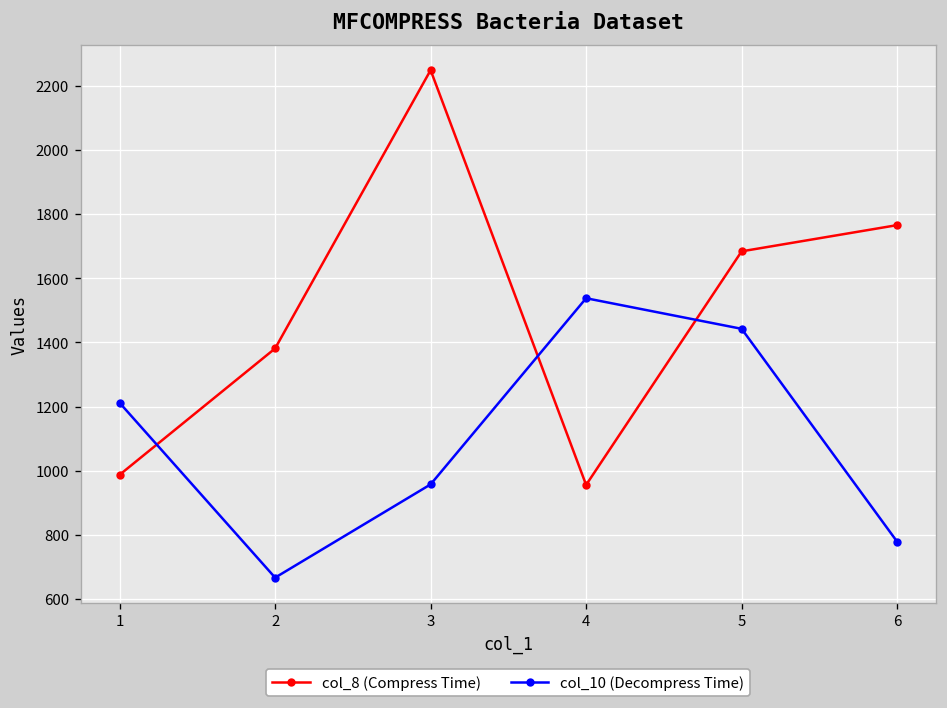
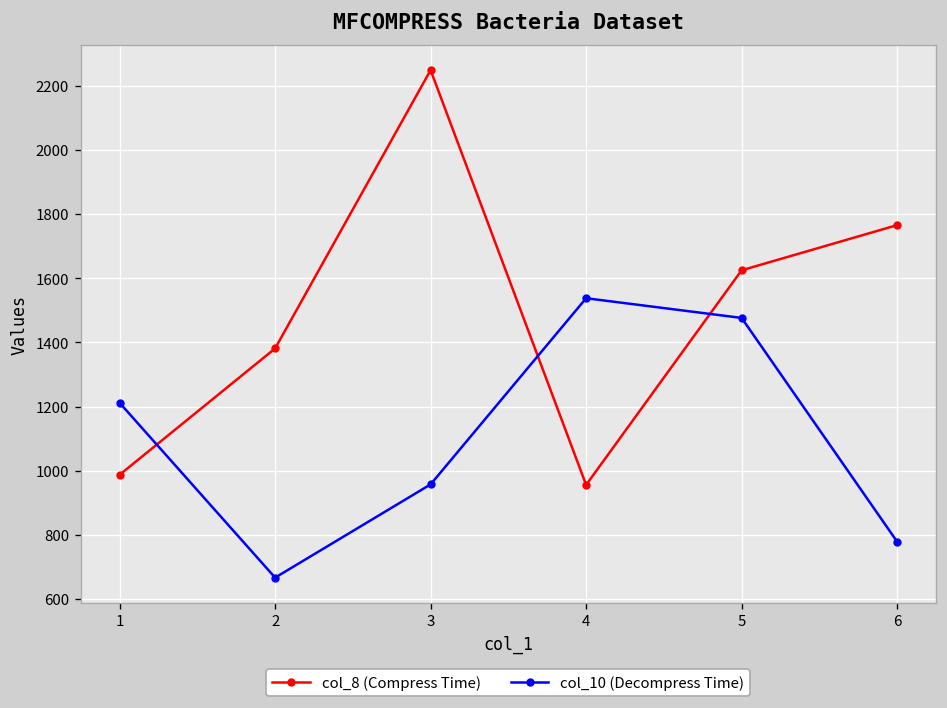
col_8 (Compress Time), 5: 1680 -> 1630
col_10 (Decompress Time), 5: 1440 -> 1480
